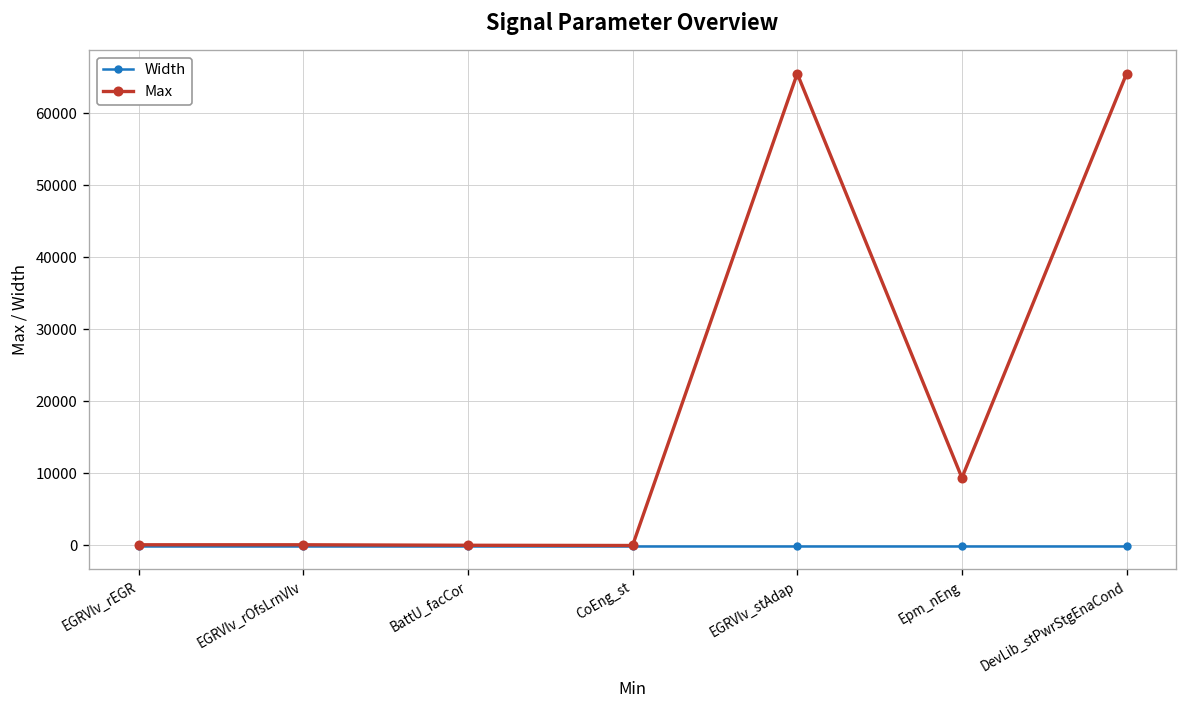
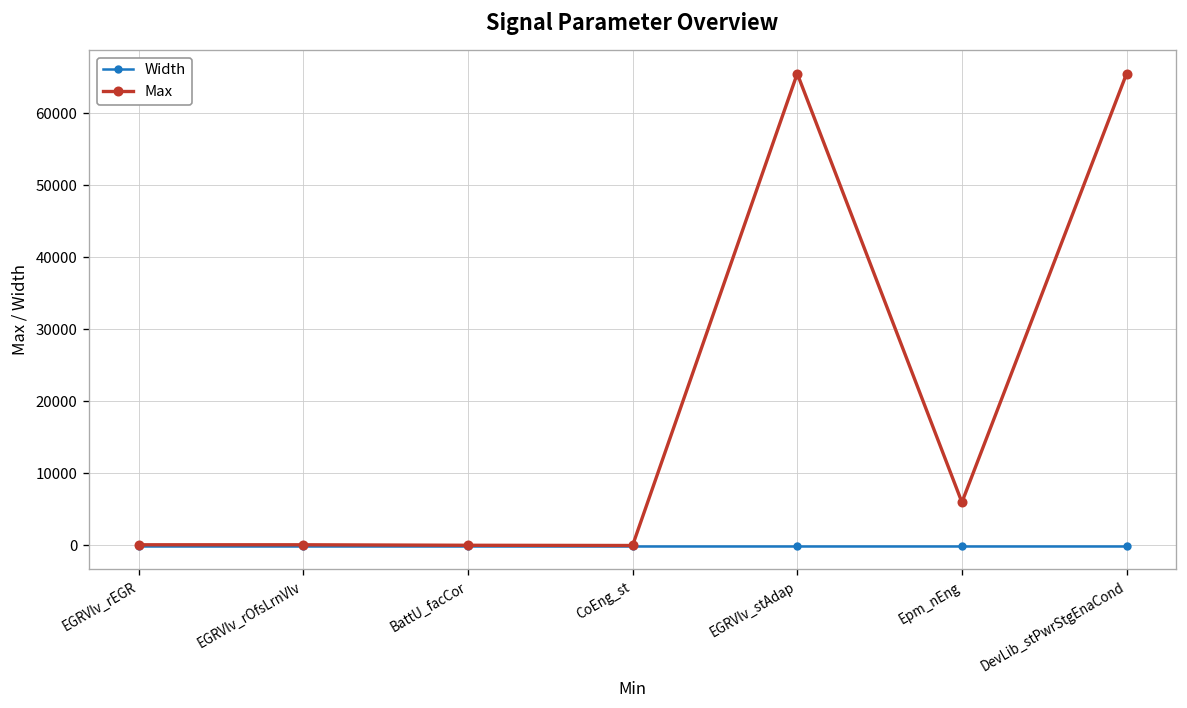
Max, Epm_nEng: 9000 -> 6000
